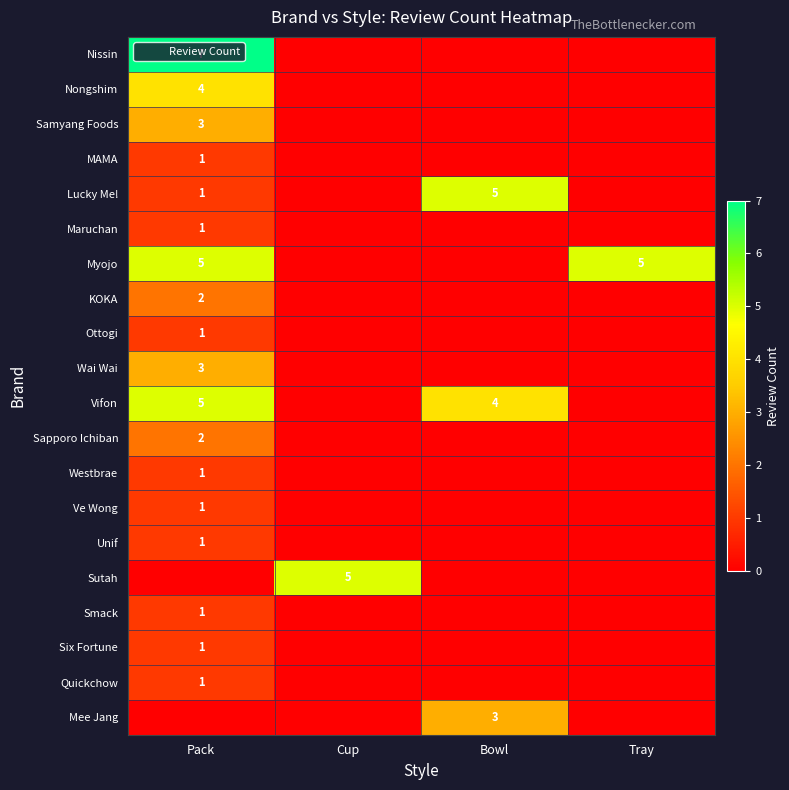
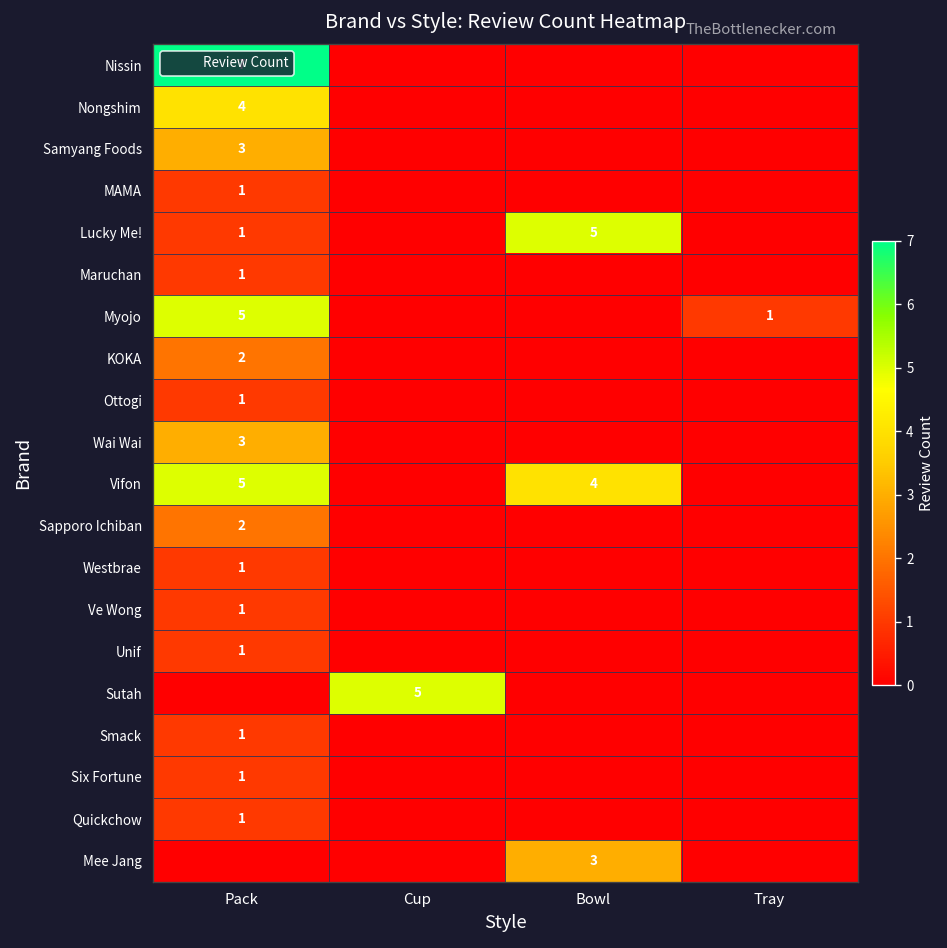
Myojo, Tray: 5 -> 1
